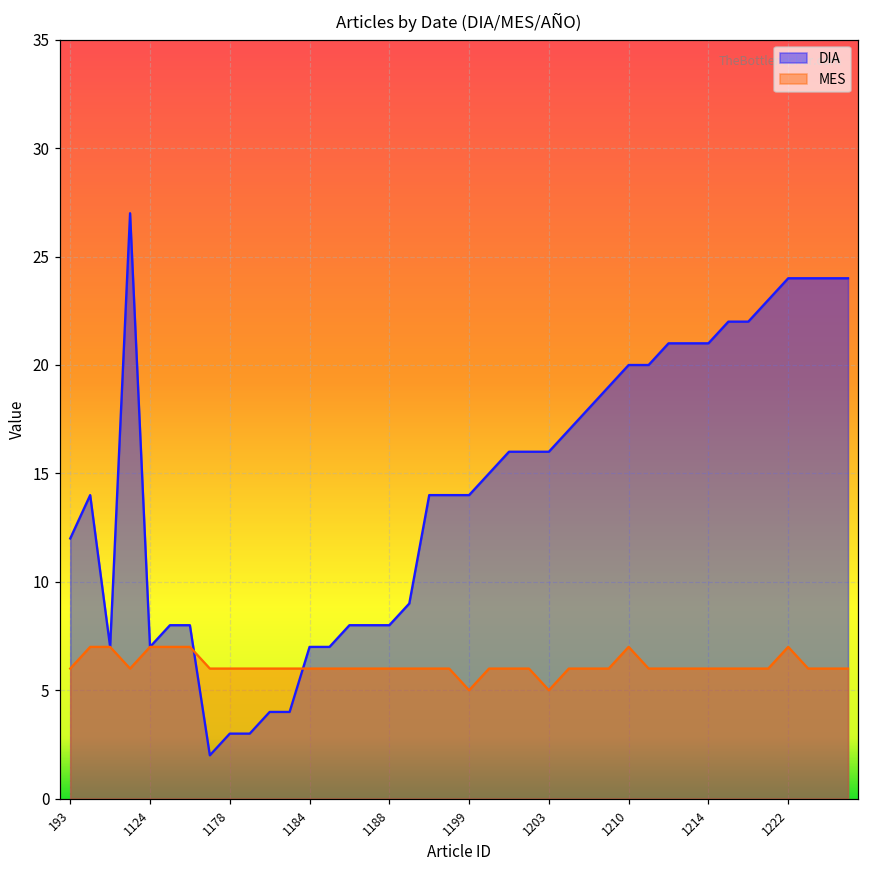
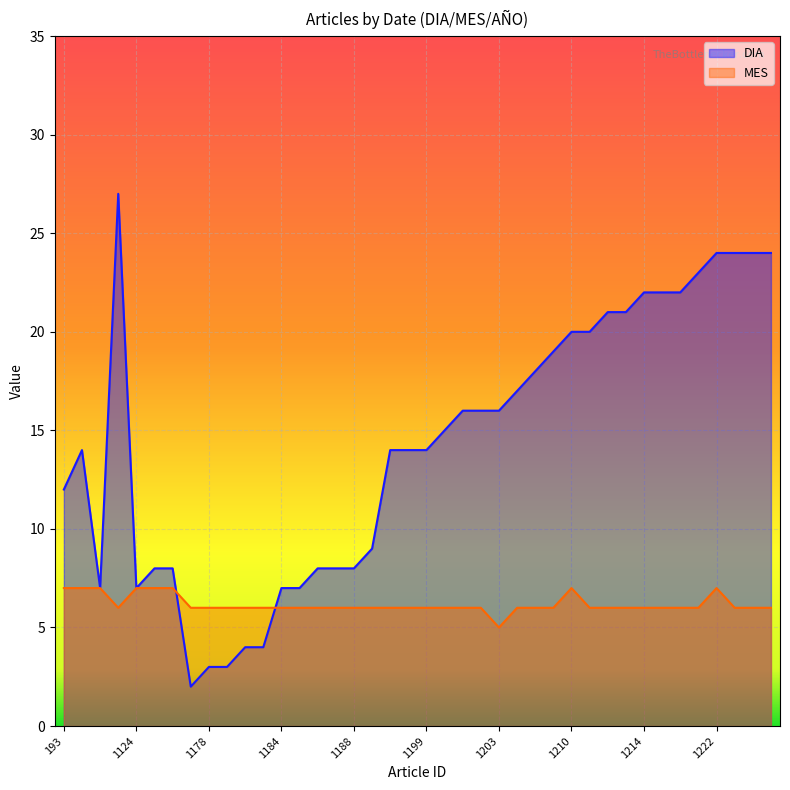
MES, 193: 6 -> 7
MES, 1199: 5 -> 6
DIA, 1214: 21 -> 22
